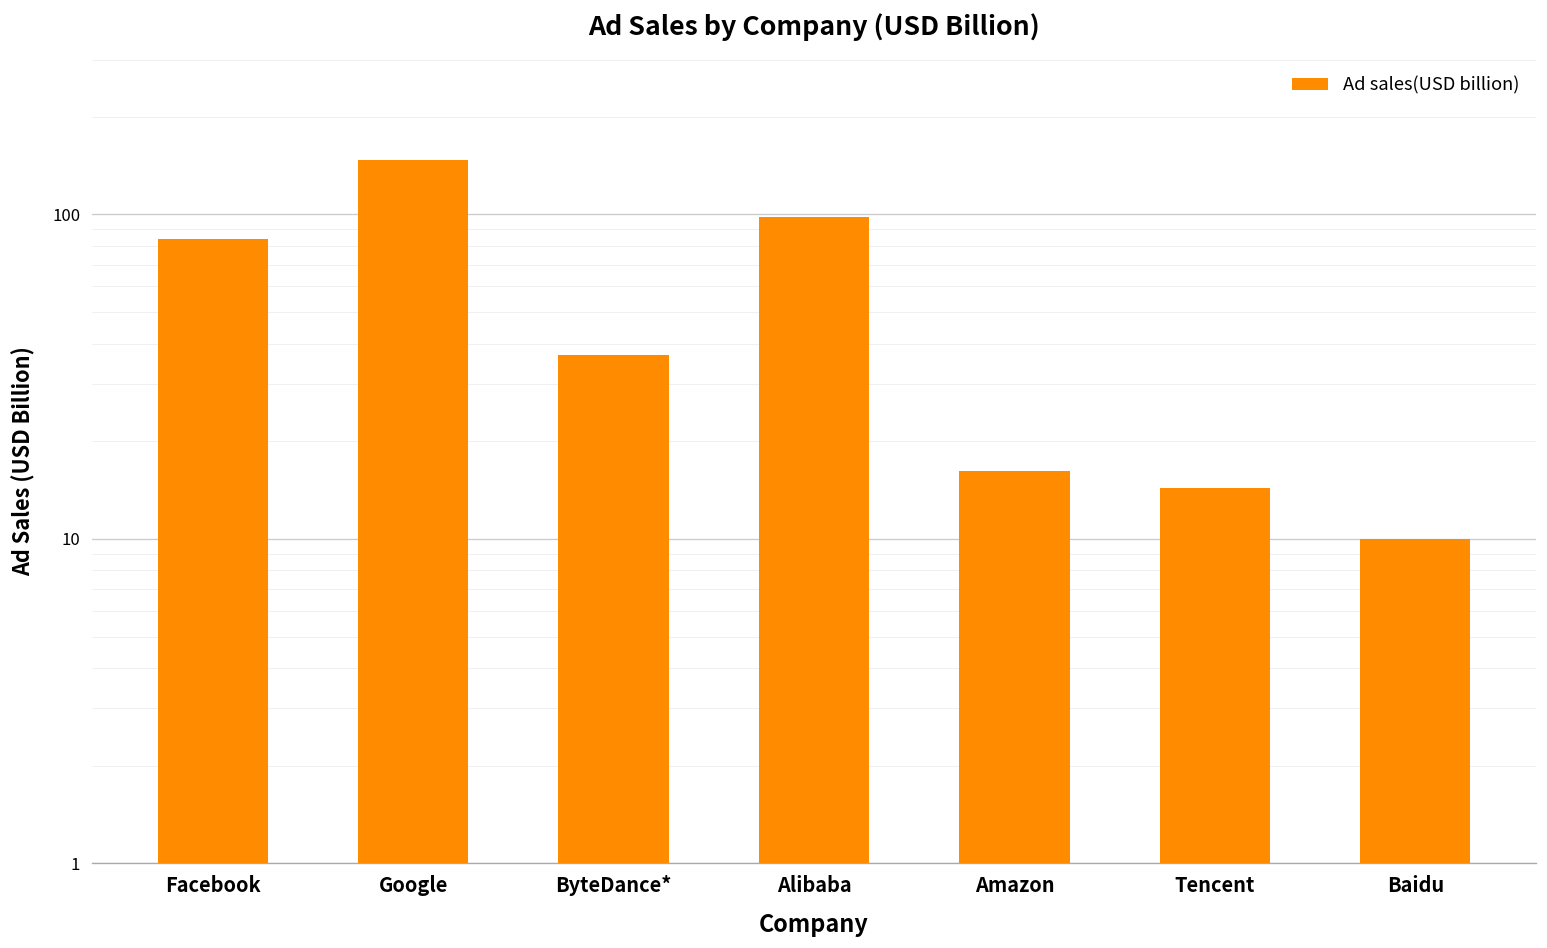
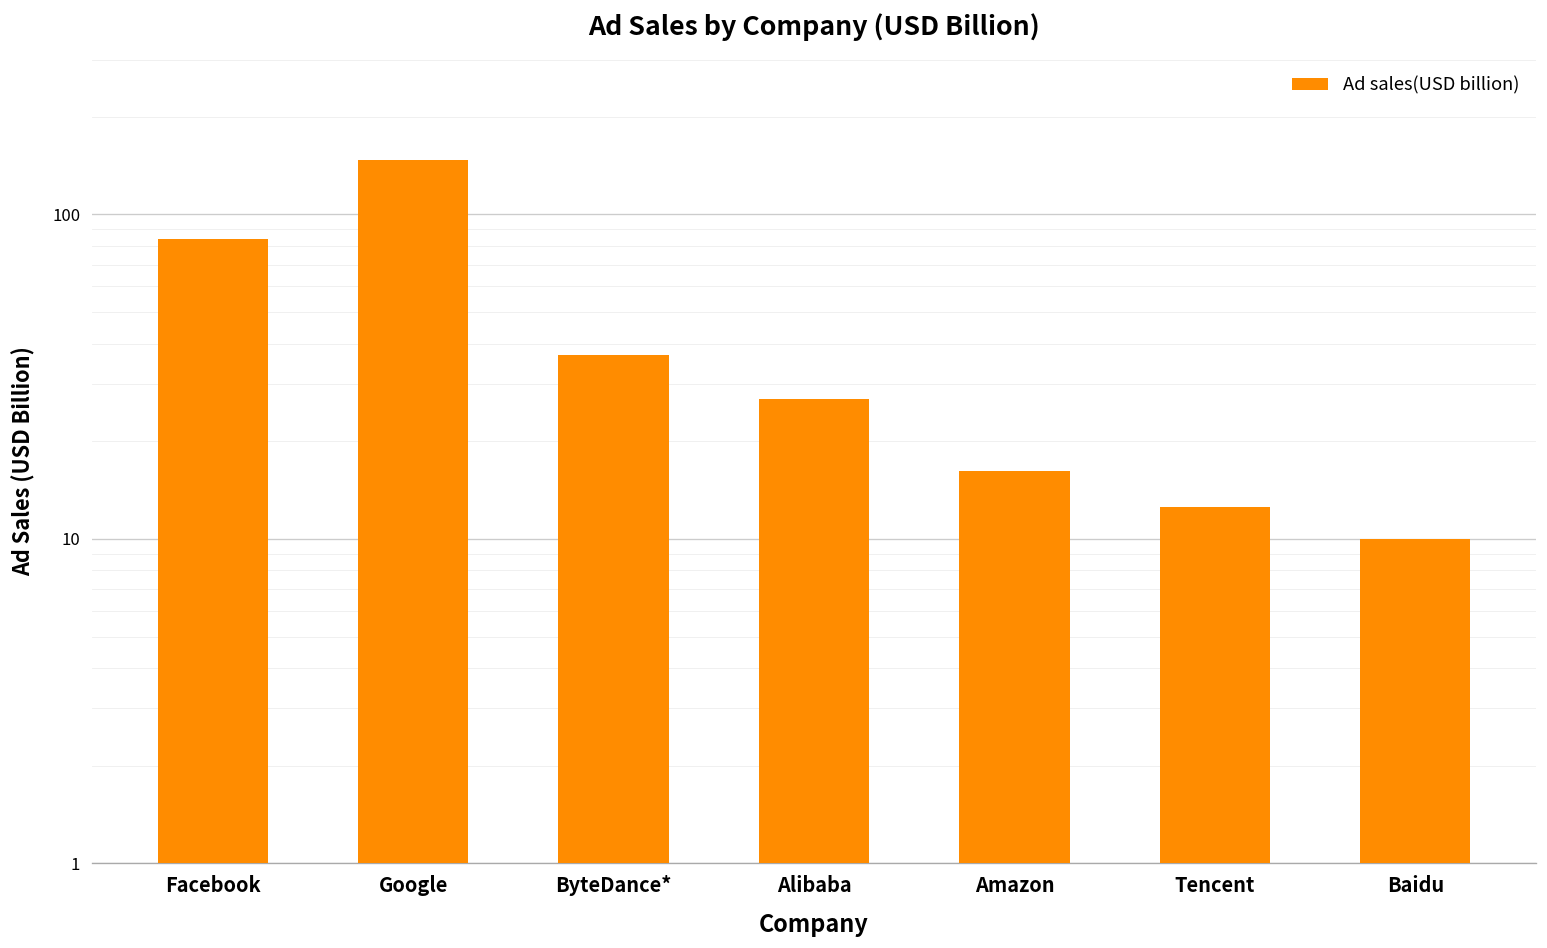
Alibaba: 98 -> 27
Tencent: 14 -> 13
